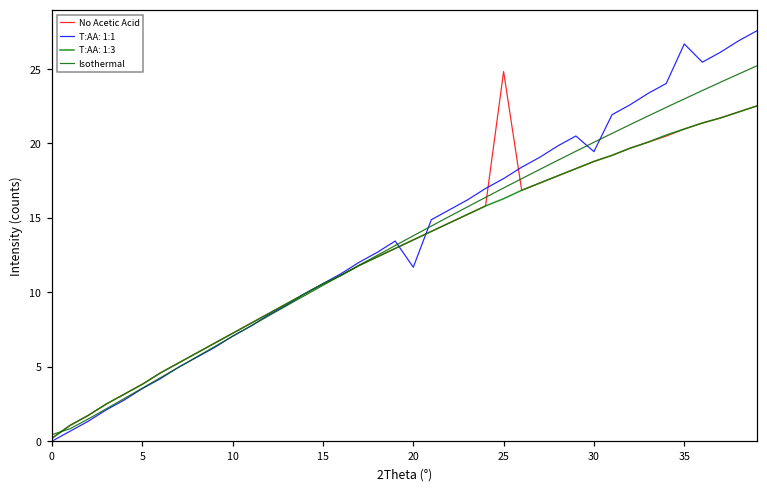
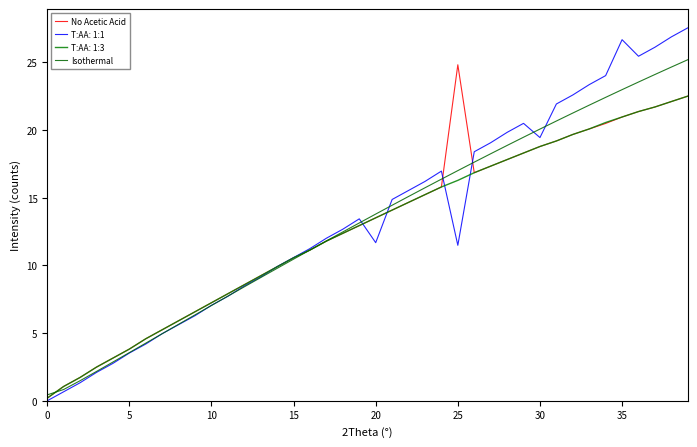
T:AA: 1:1, 25: 17.6 -> 11.5
